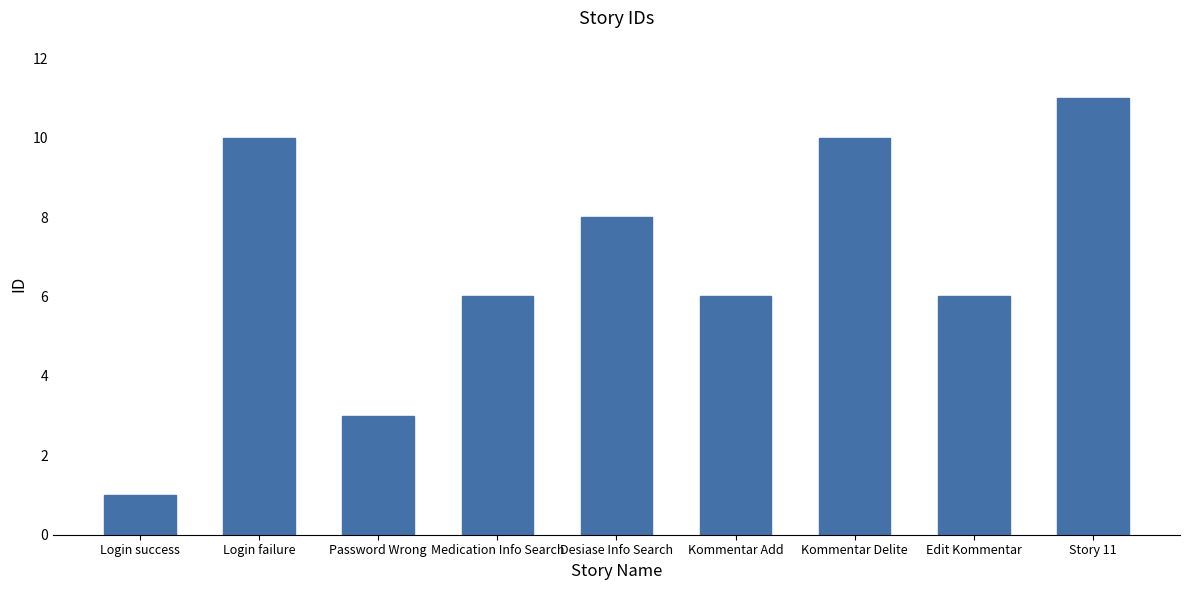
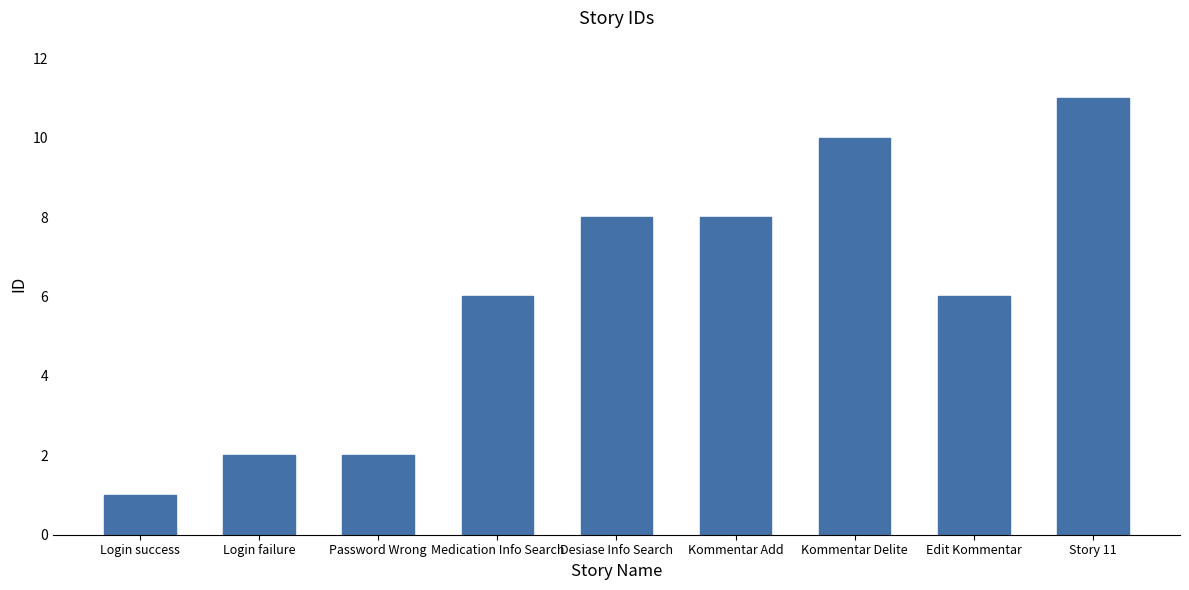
Login failure: 10 -> 2
Password Wrong: 3 -> 2
Kommentar Add: 6 -> 8
